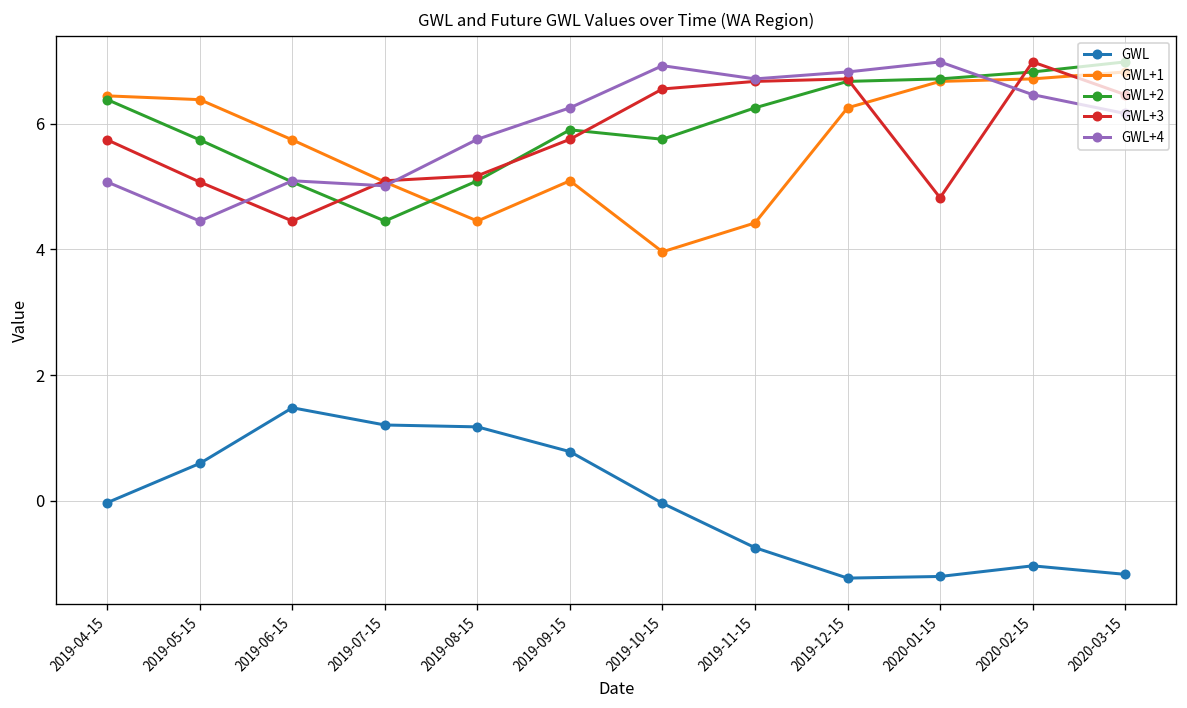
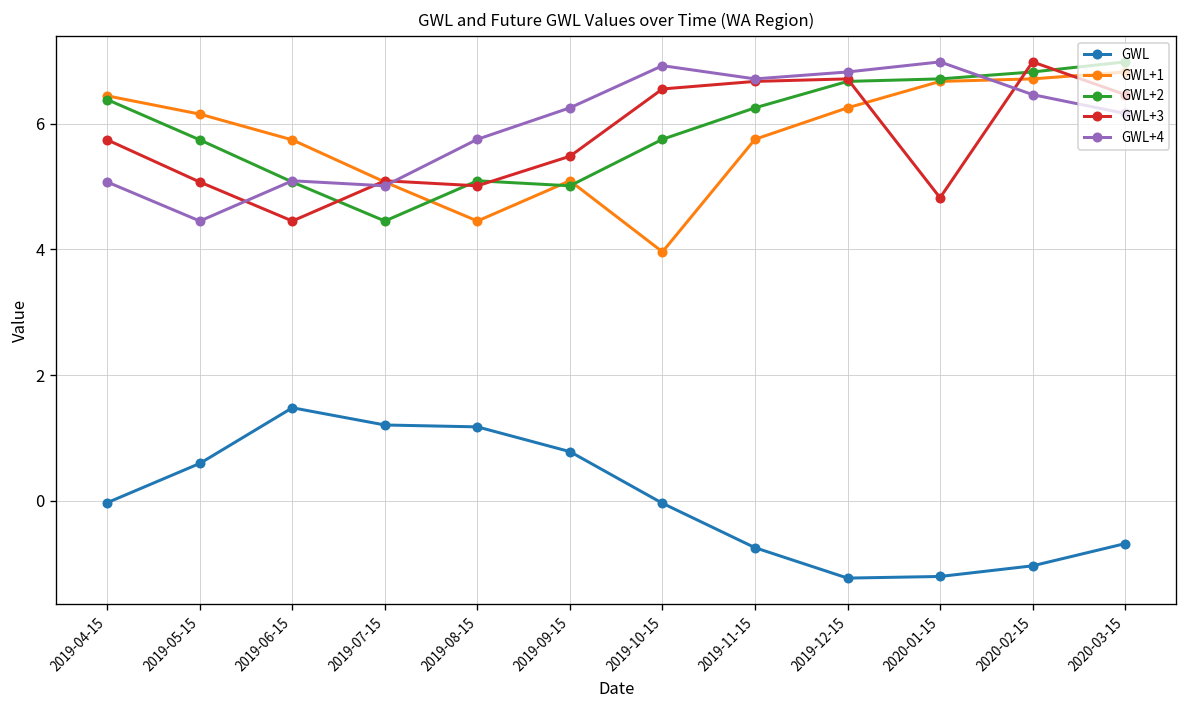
GWL+1, 2019-05-15: 6.4 -> 6.2
GWL+3, 2019-08-15: 5.2 -> 5.0
GWL+2, 2019-09-15: 5.9 -> 5.0
GWL+3, 2019-09-15: 5.8 -> 5.5
GWL+1, 2019-11-15: 4.4 -> 5.8
GWL, 2020-03-15: -1.2 -> -0.7
